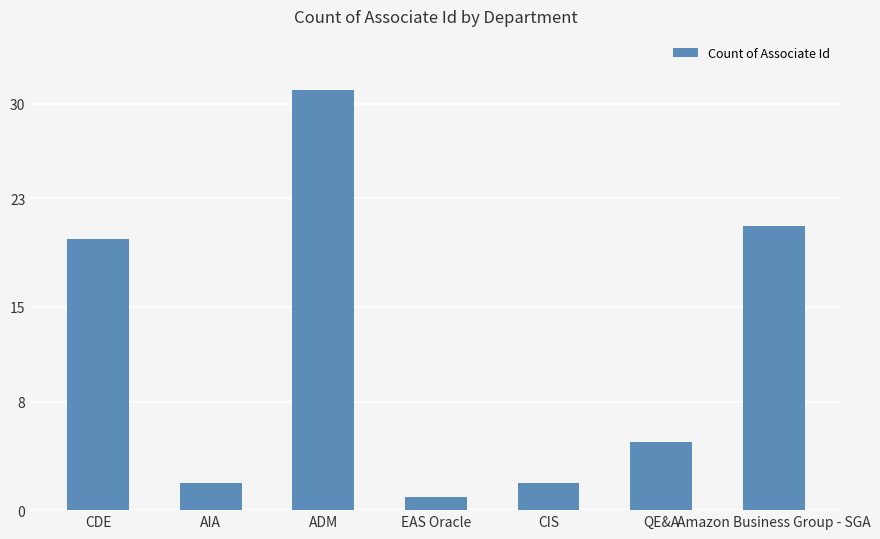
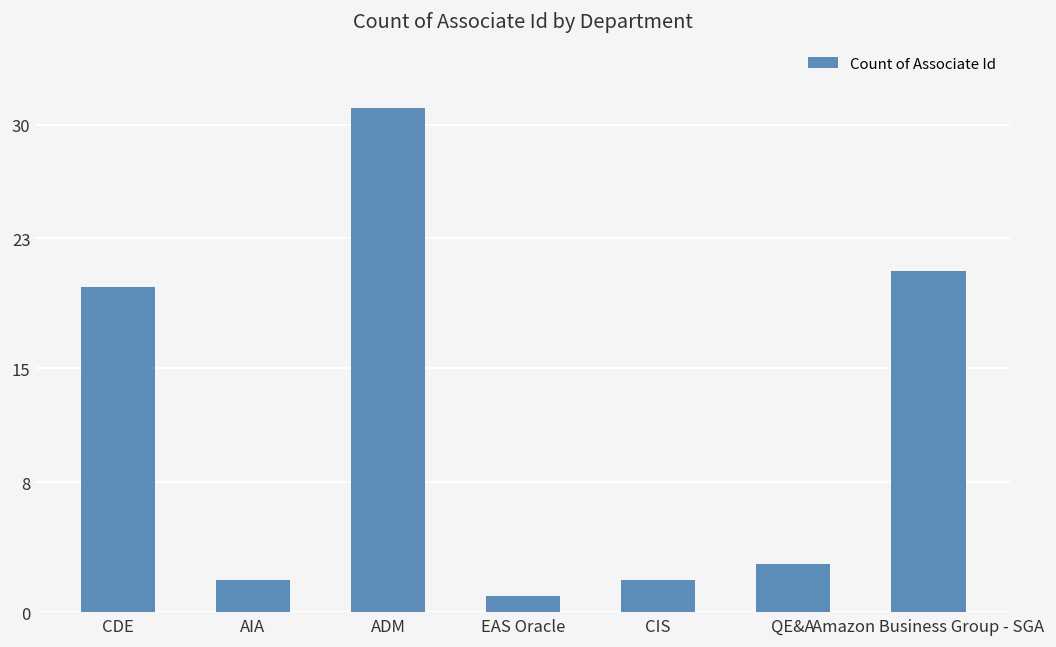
QE&A: 5 -> 3
